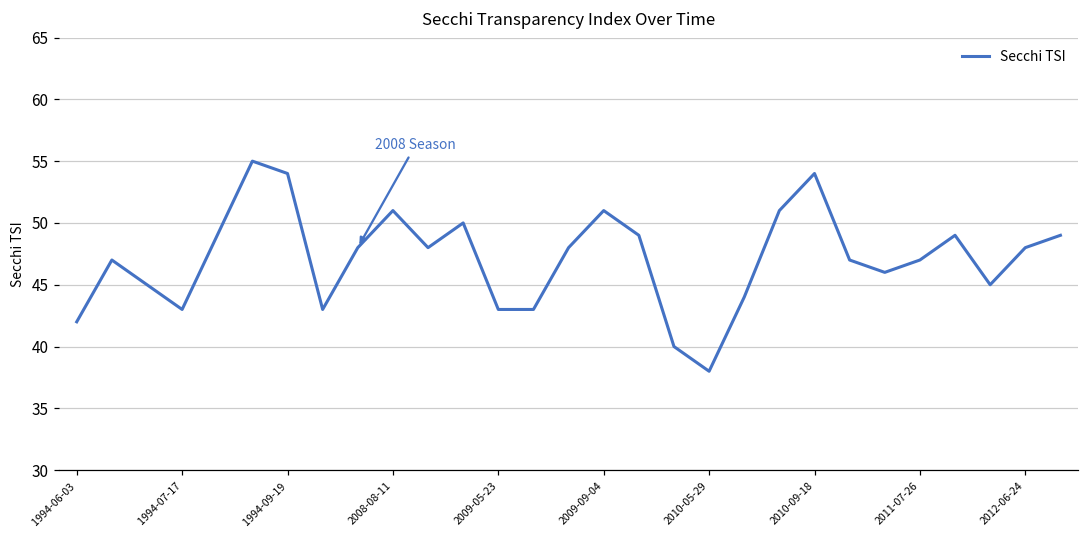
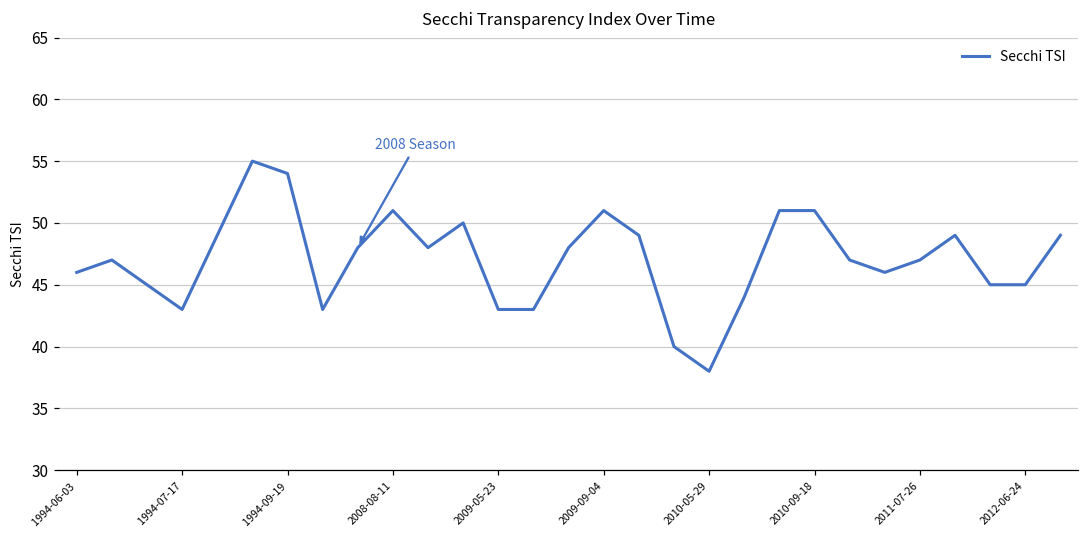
1994-06-03: 42 -> 46
2010-09-18: 54 -> 51
2012-06-24: 48 -> 45
